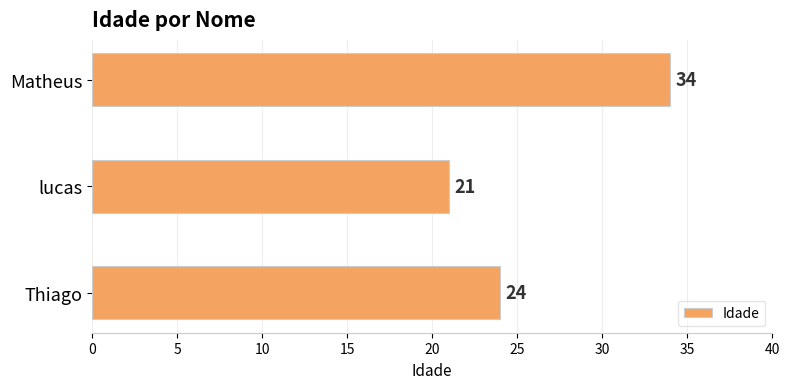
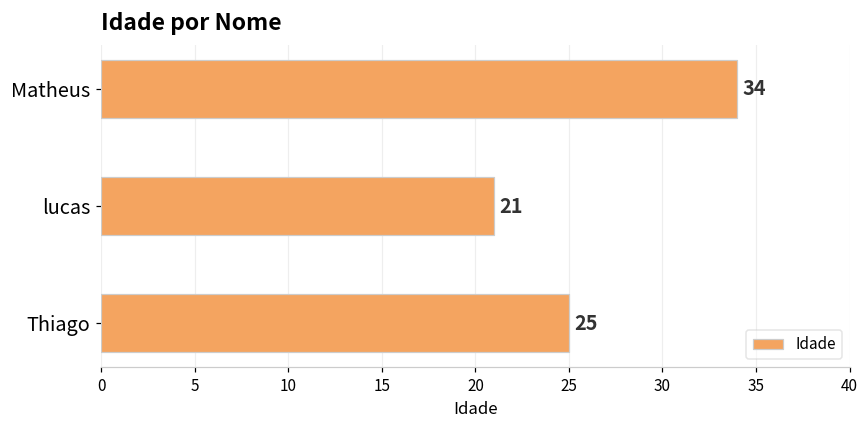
Thiago: 24 -> 25
